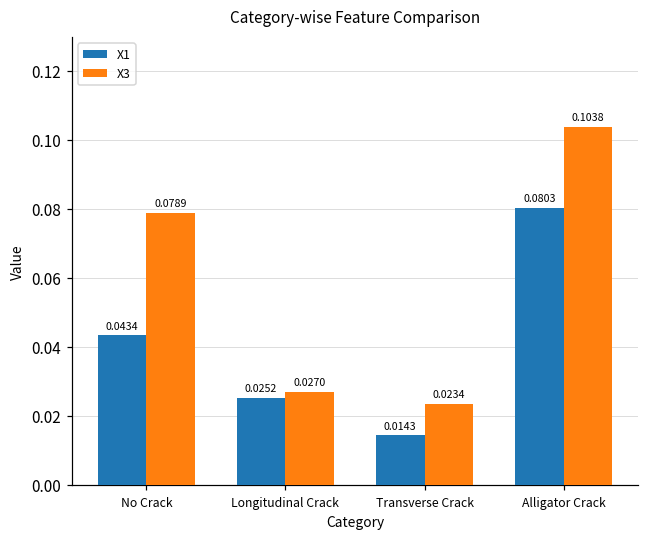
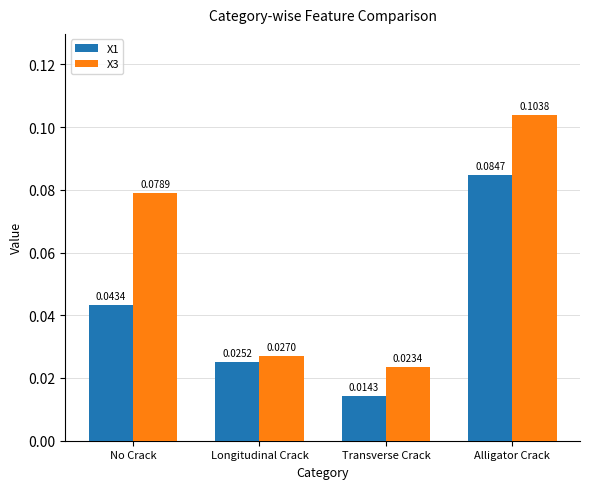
X1, Alligator Crack: 0.0803 -> 0.0847
